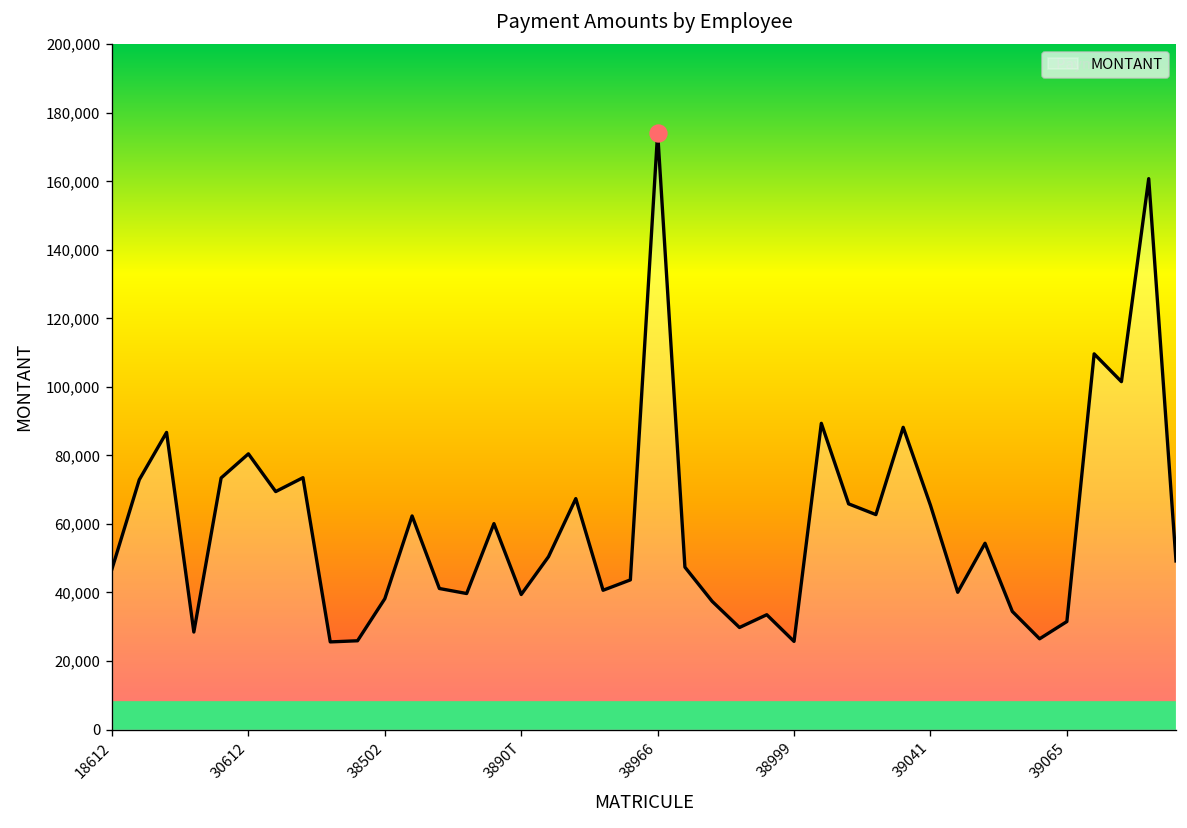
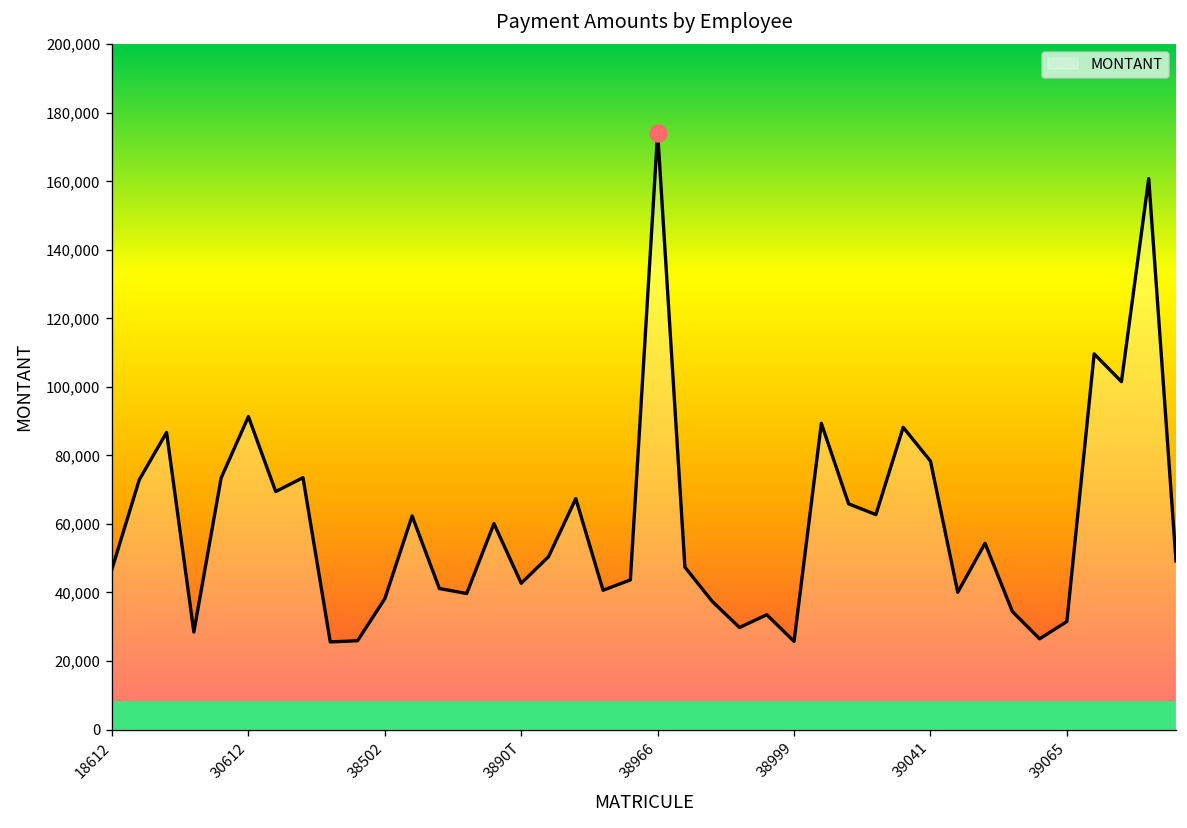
MONTANT, 30612: 80,000 -> 91,000
MONTANT, 3890T: 39,000 -> 43,000
MONTANT, 39041: 65,000 -> 78,000
